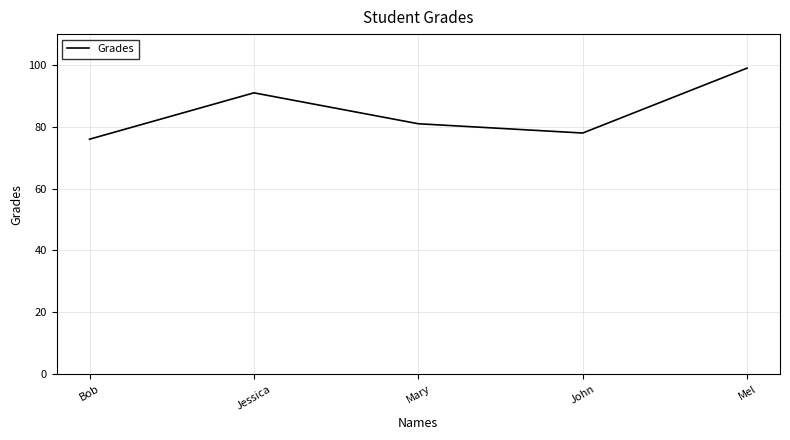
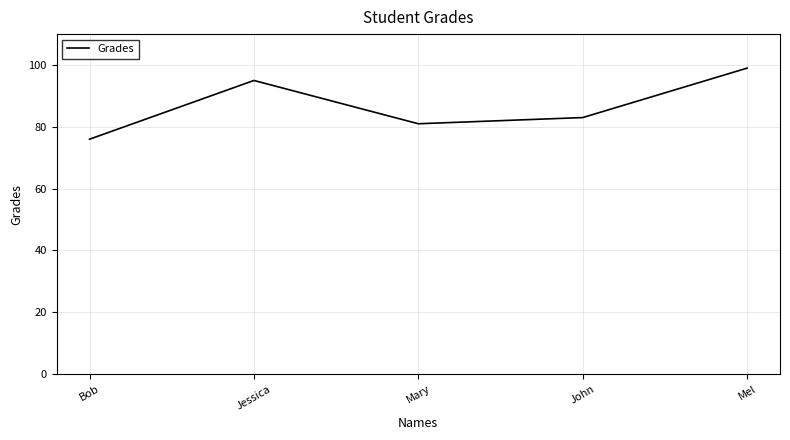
Jessica: 91 -> 95
John: 78 -> 83
